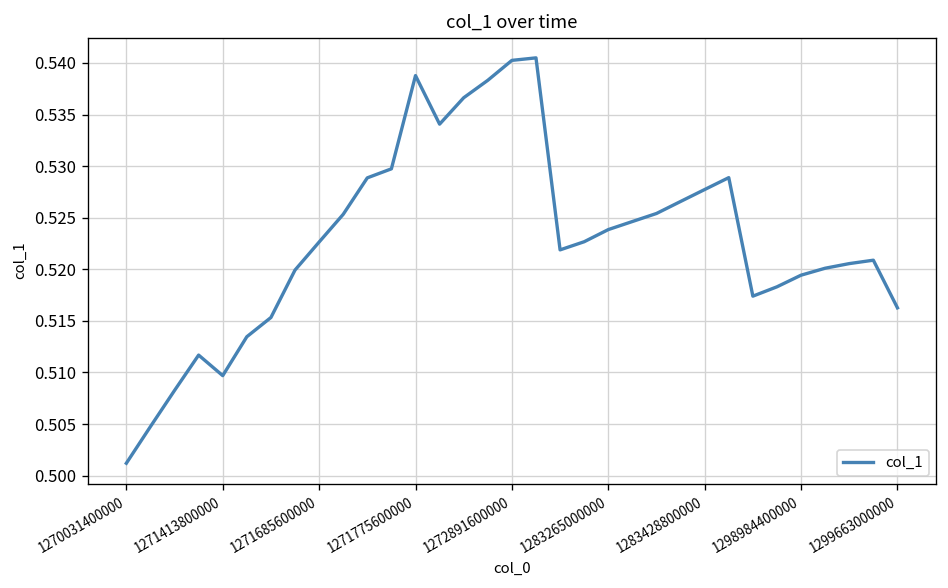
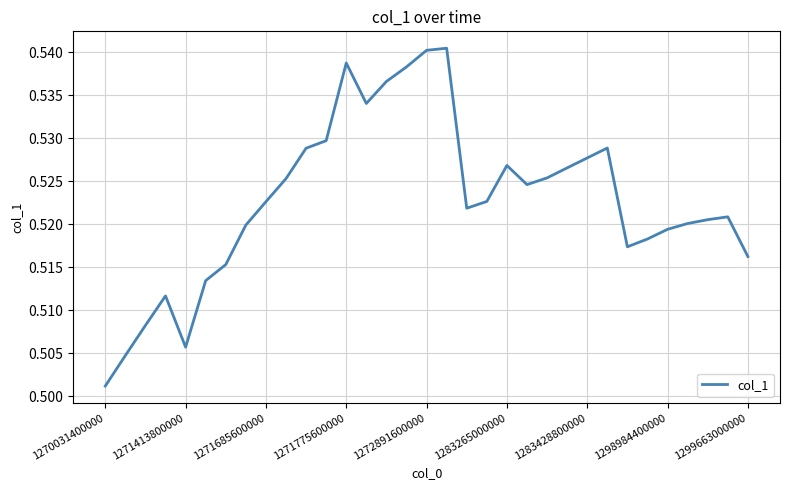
1271413800000: 0.510 -> 0.506
1283265000000: 0.524 -> 0.527
